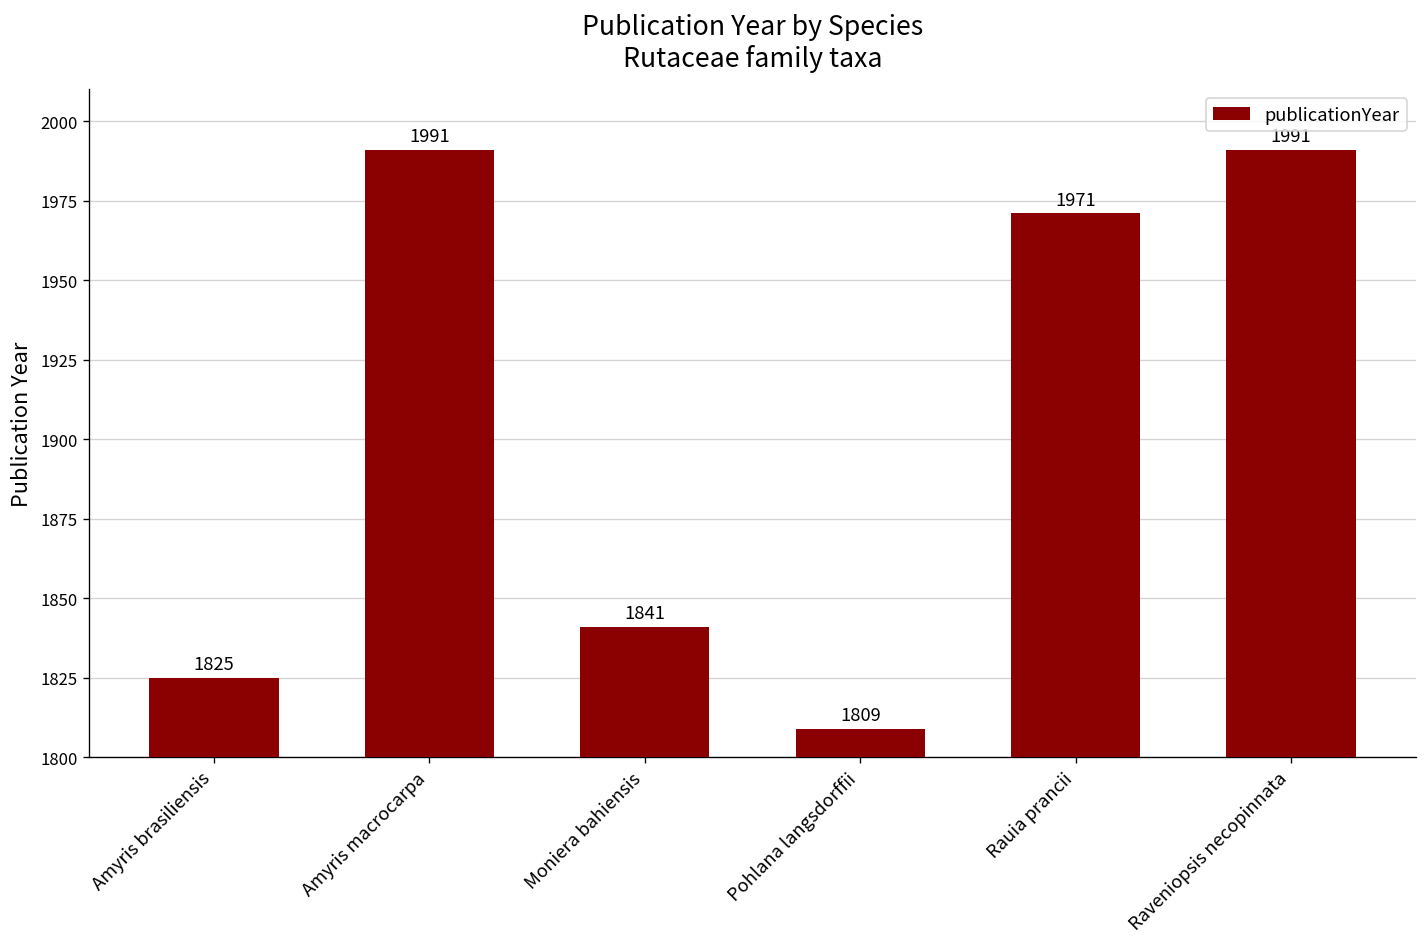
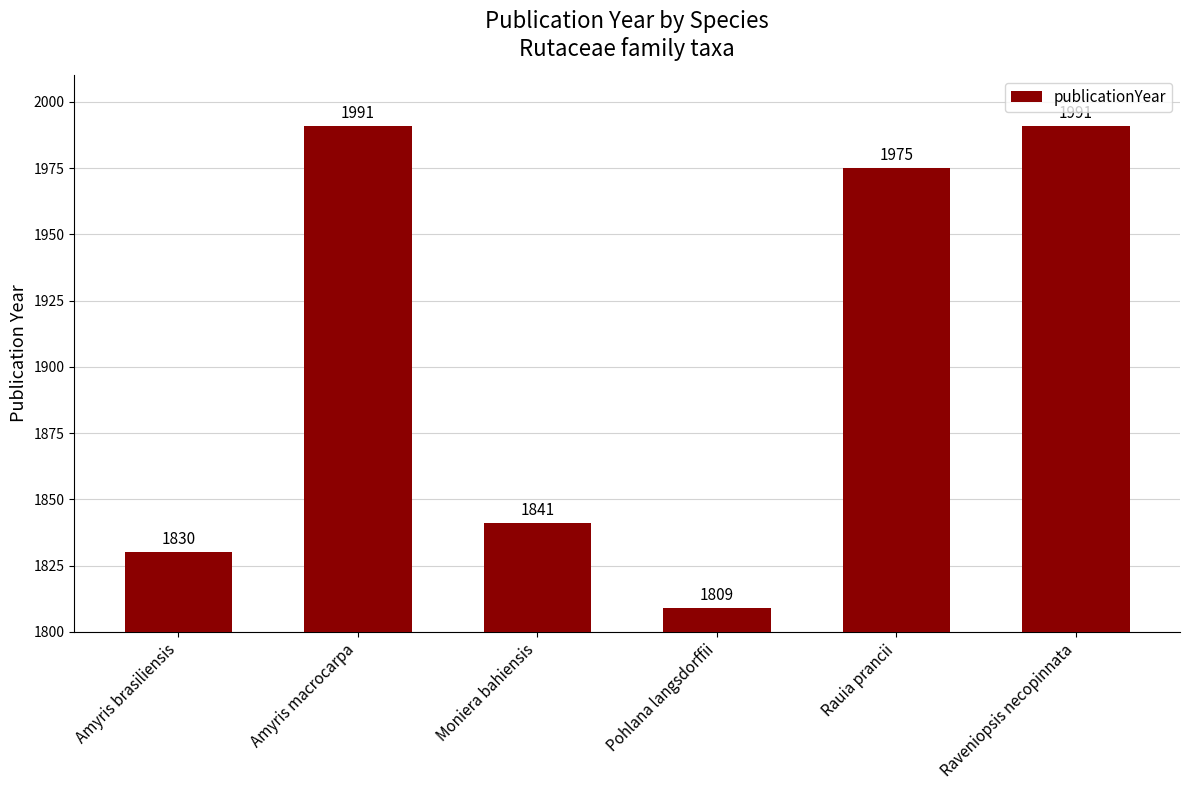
Amyris brasiliensis: 1825 -> 1830
Rauia prancii: 1971 -> 1975
